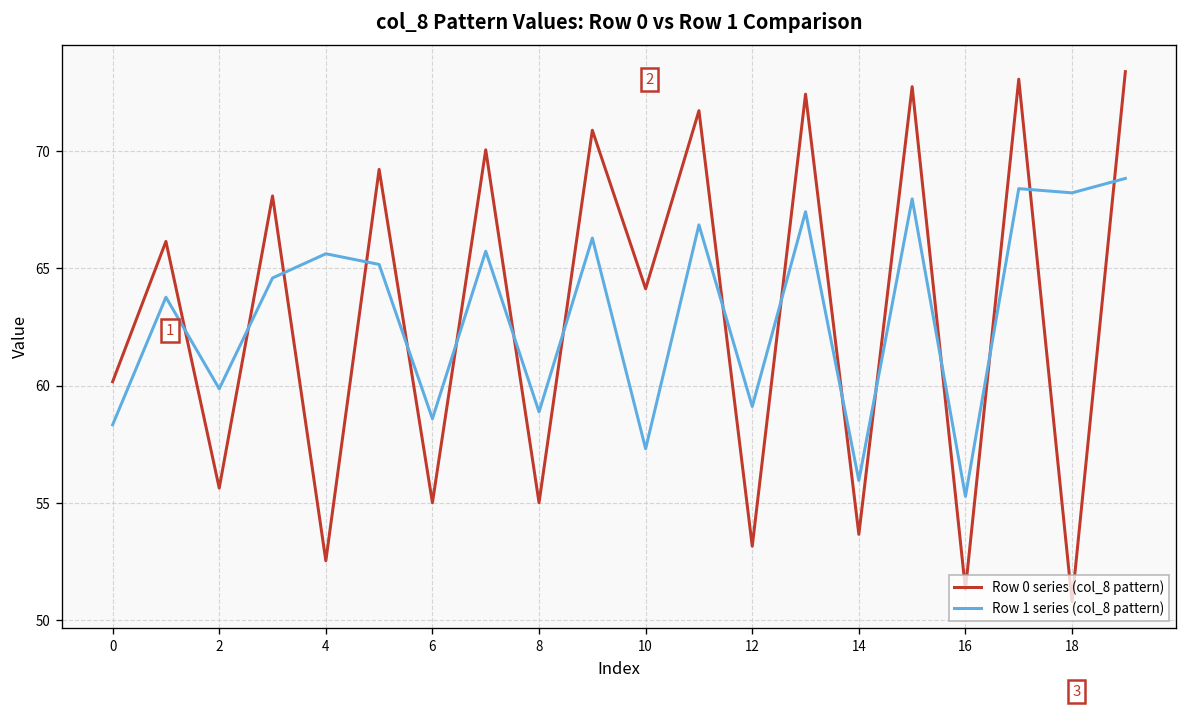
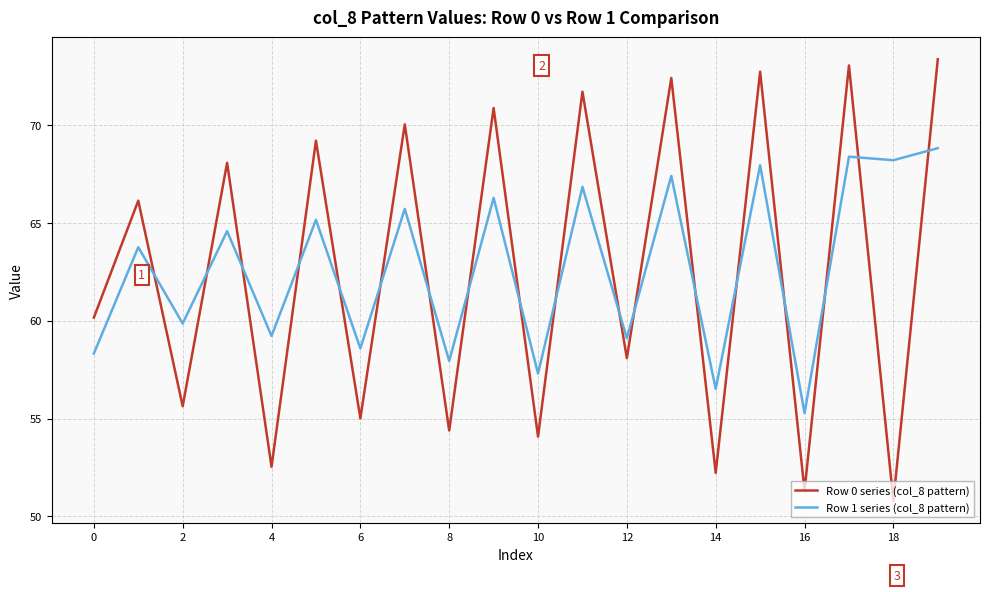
Row 1 series (col_8 pattern), 4: 65.6 -> 59.2
Row 0 series (col_8 pattern), 8: 55.0 -> 54.4
Row 1 series (col_8 pattern), 8: 58.9 -> 57.9
Row 0 series (col_8 pattern), 10: 64.1 -> 54.1
Row 0 series (col_8 pattern), 12: 53.2 -> 58.1
Row 0 series (col_8 pattern), 14: 53.7 -> 52.2
Row 1 series (col_8 pattern), 14: 56.0 -> 56.5
